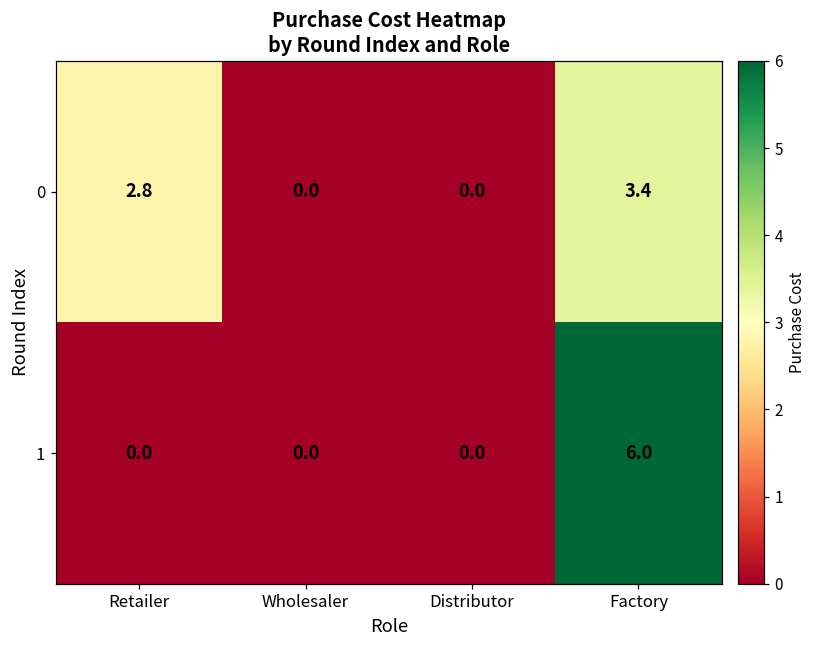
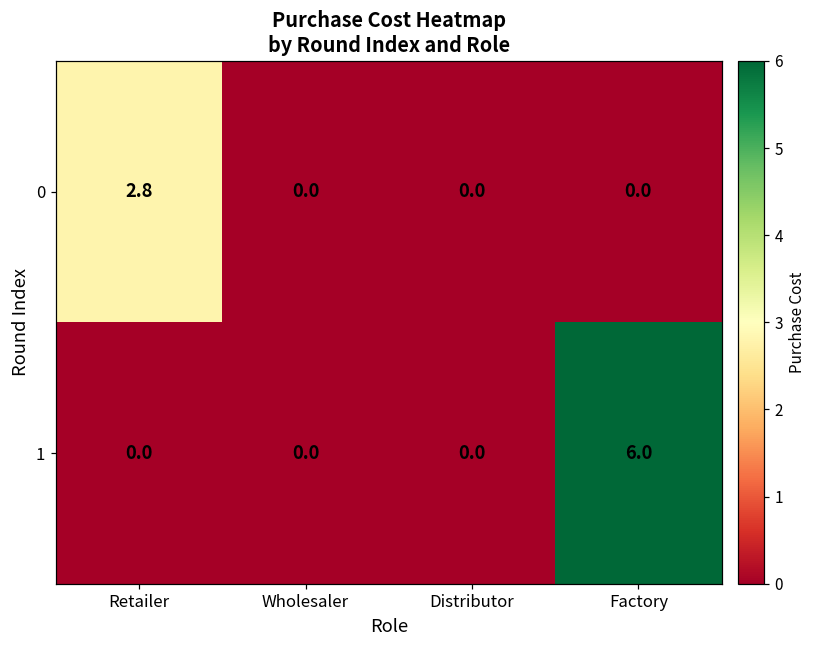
0, Factory: 3.4 -> 0.0
